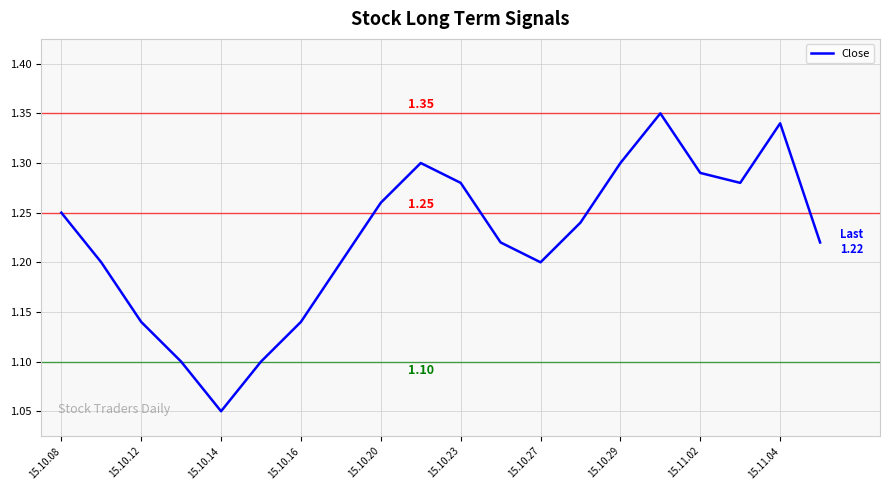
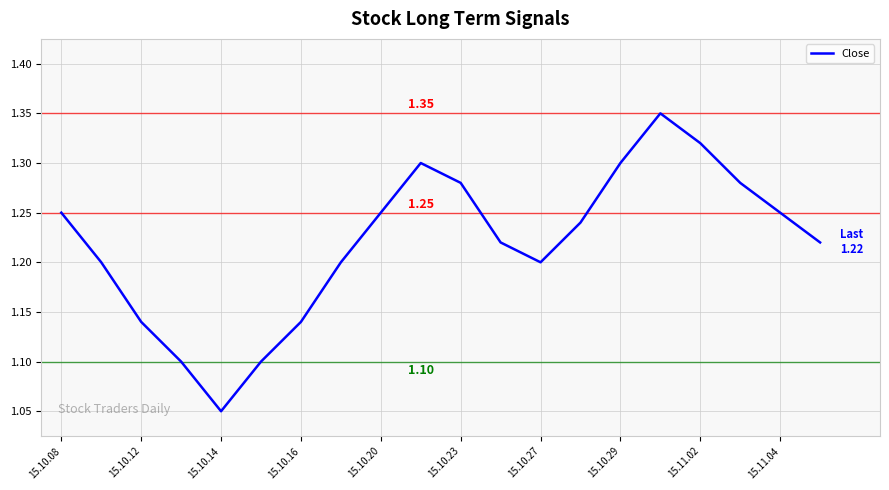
15.10.20: 1.26 -> 1.25
15.11.02: 1.29 -> 1.32
15.11.04: 1.34 -> 1.25
